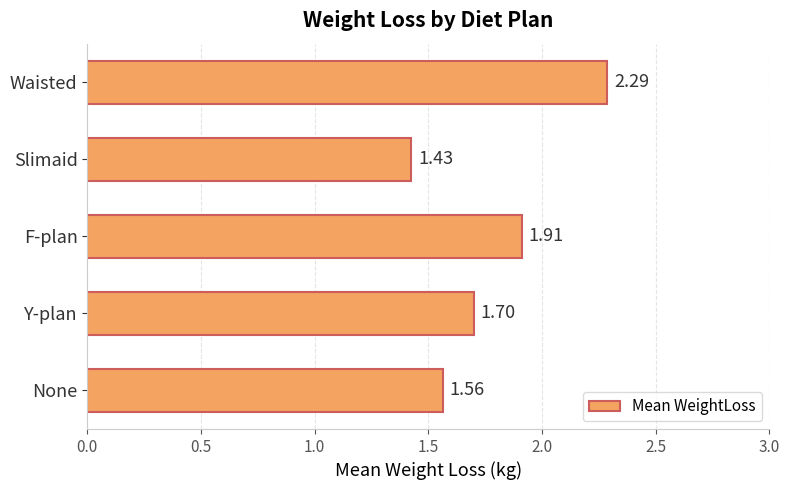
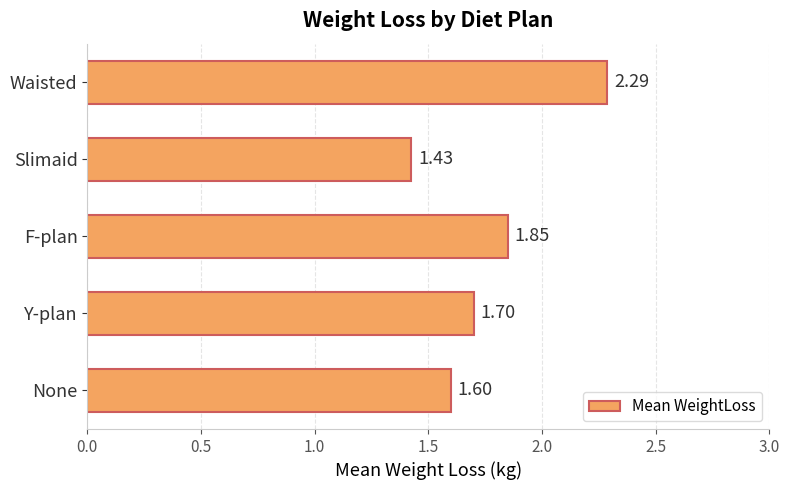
F-plan: 1.91 -> 1.85
None: 1.56 -> 1.60
